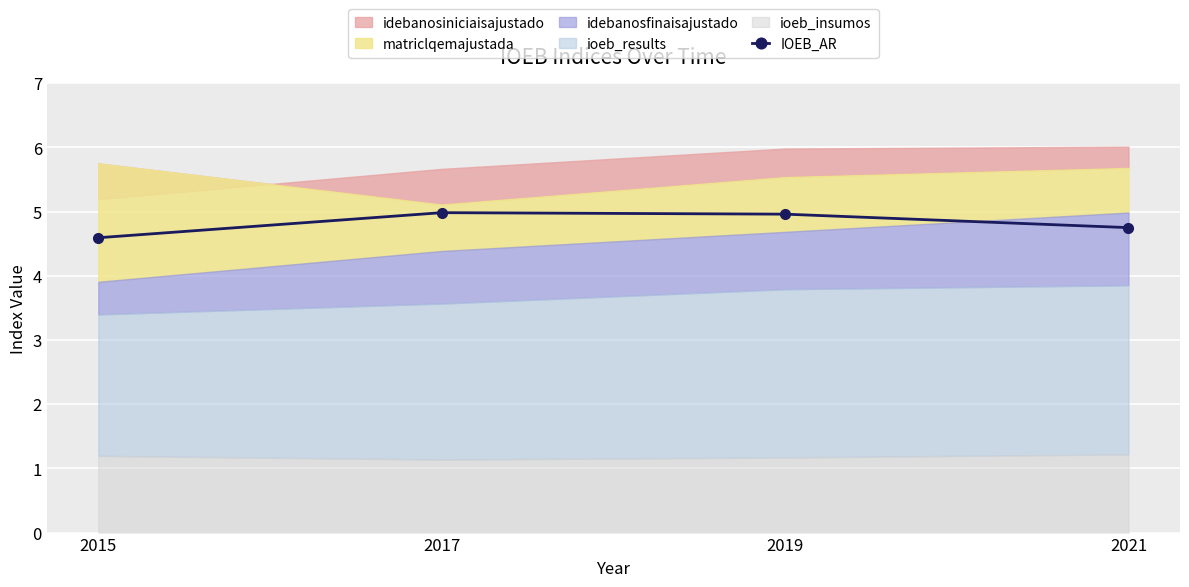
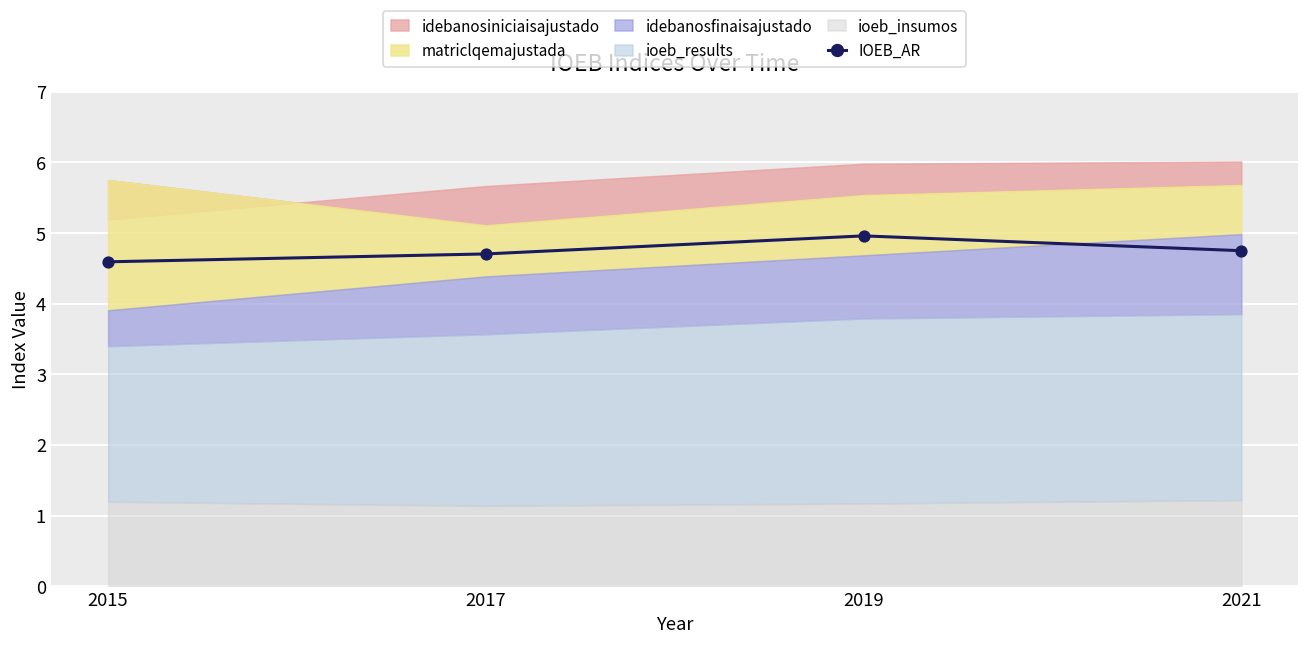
IOEB_AR, 2017: 5.0 -> 4.7
